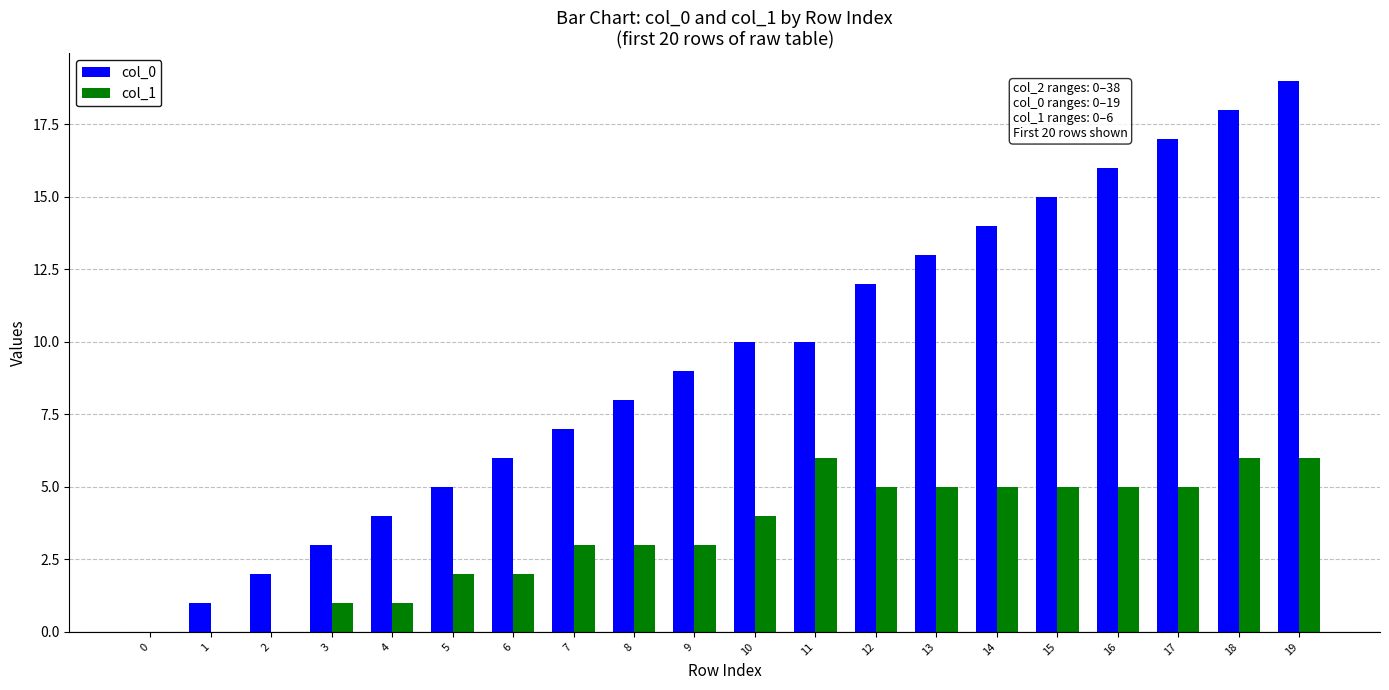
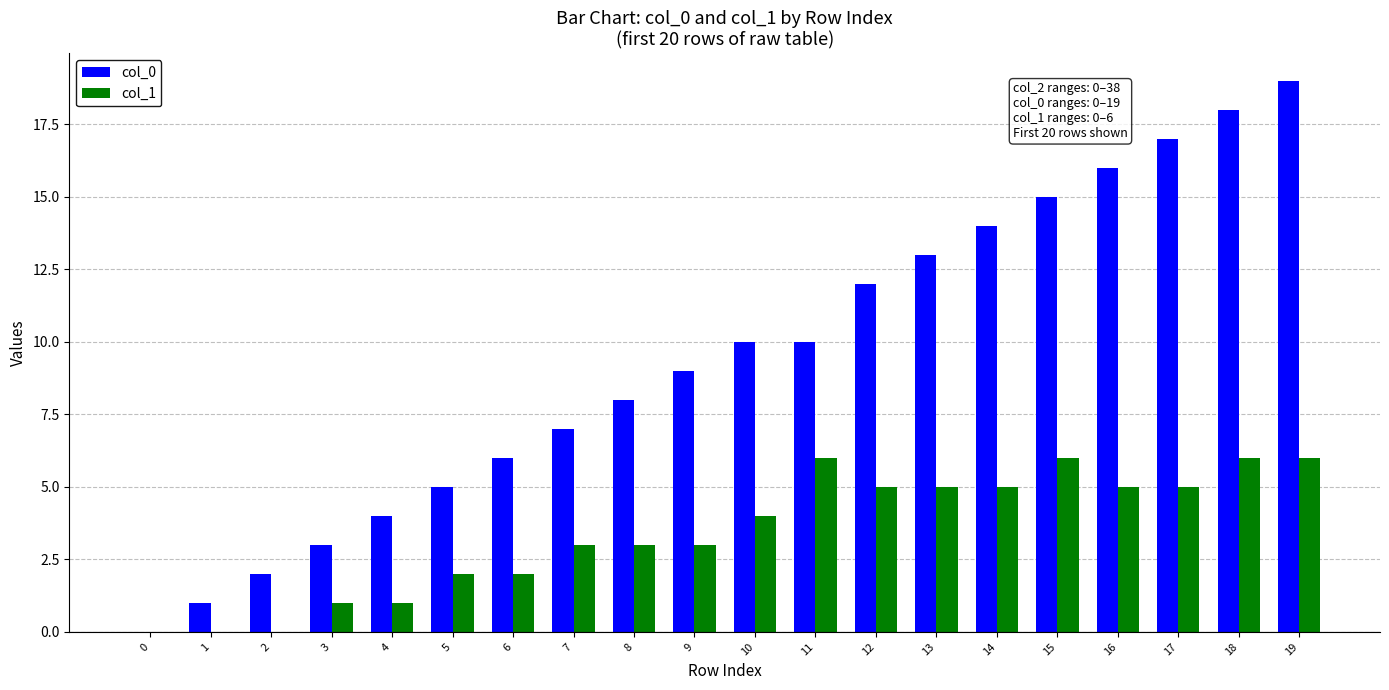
col_1, 15: 5 -> 6
